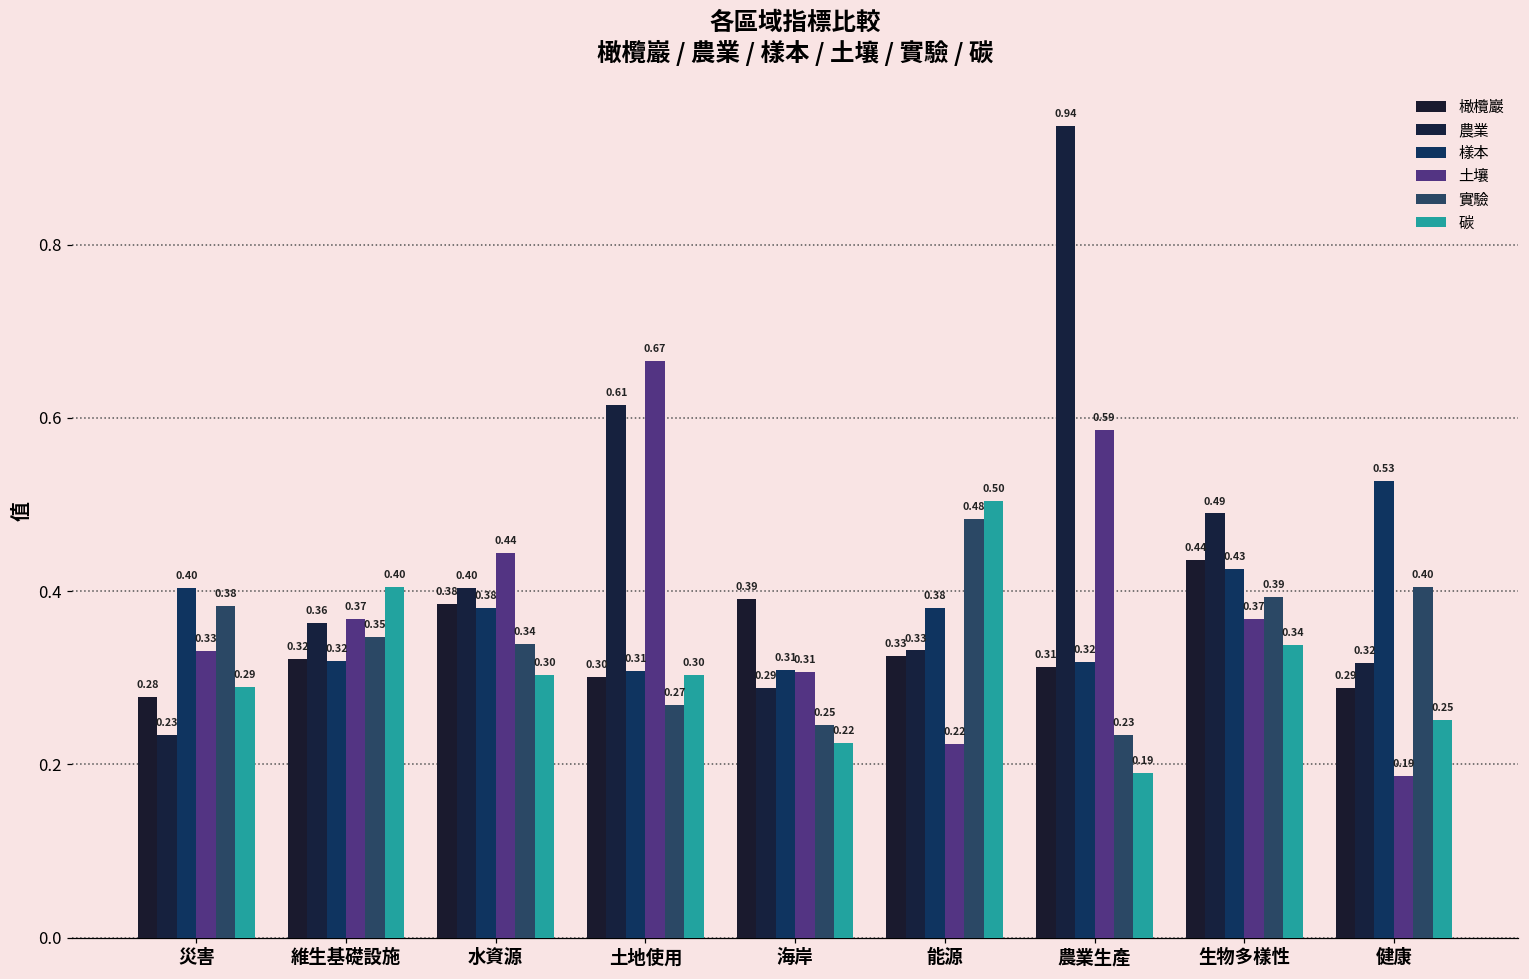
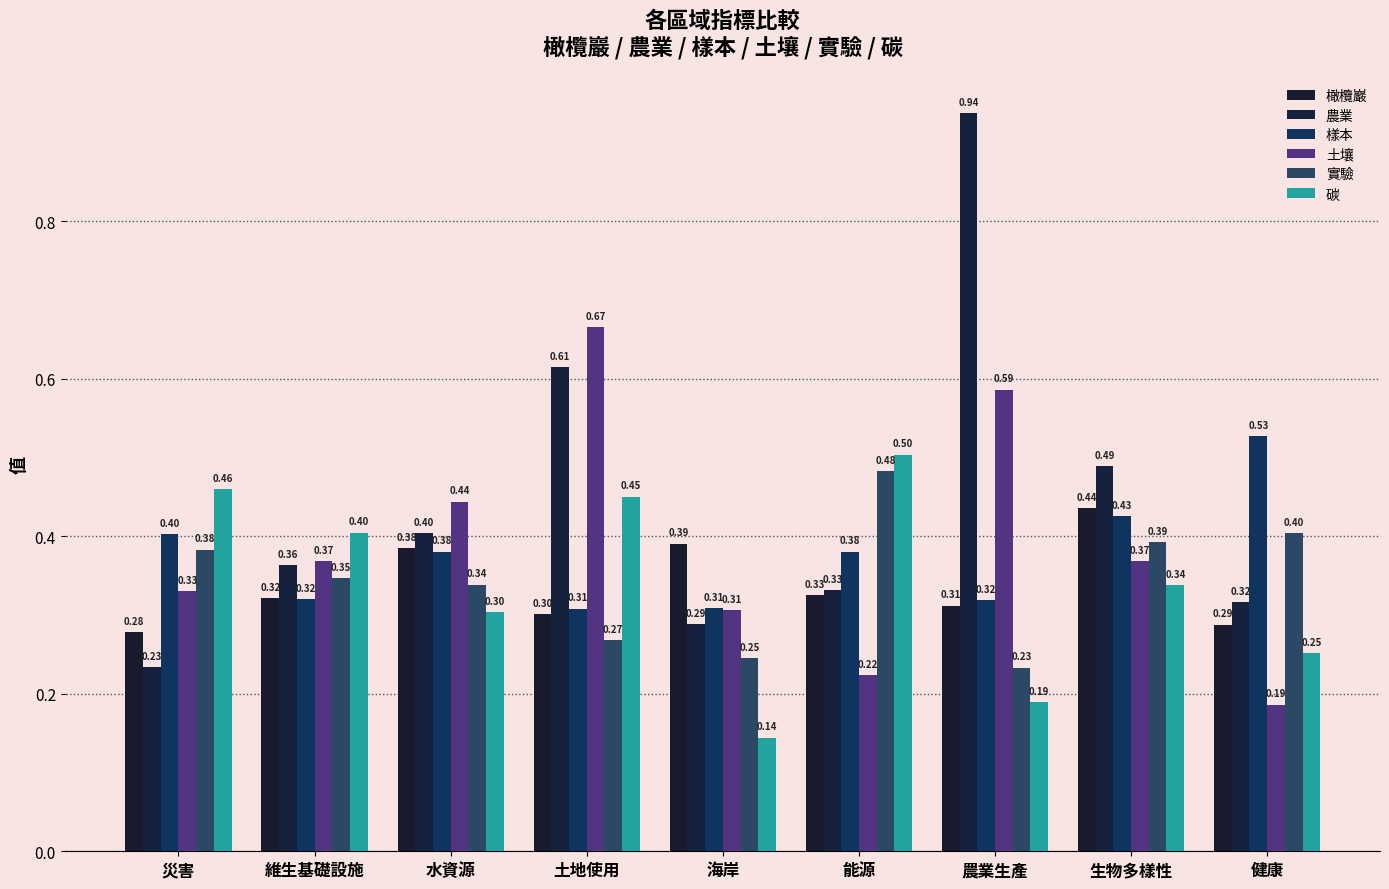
碳, 災害: 0.29 -> 0.46
碳, 土地使用: 0.30 -> 0.45
碳, 海岸: 0.22 -> 0.14
